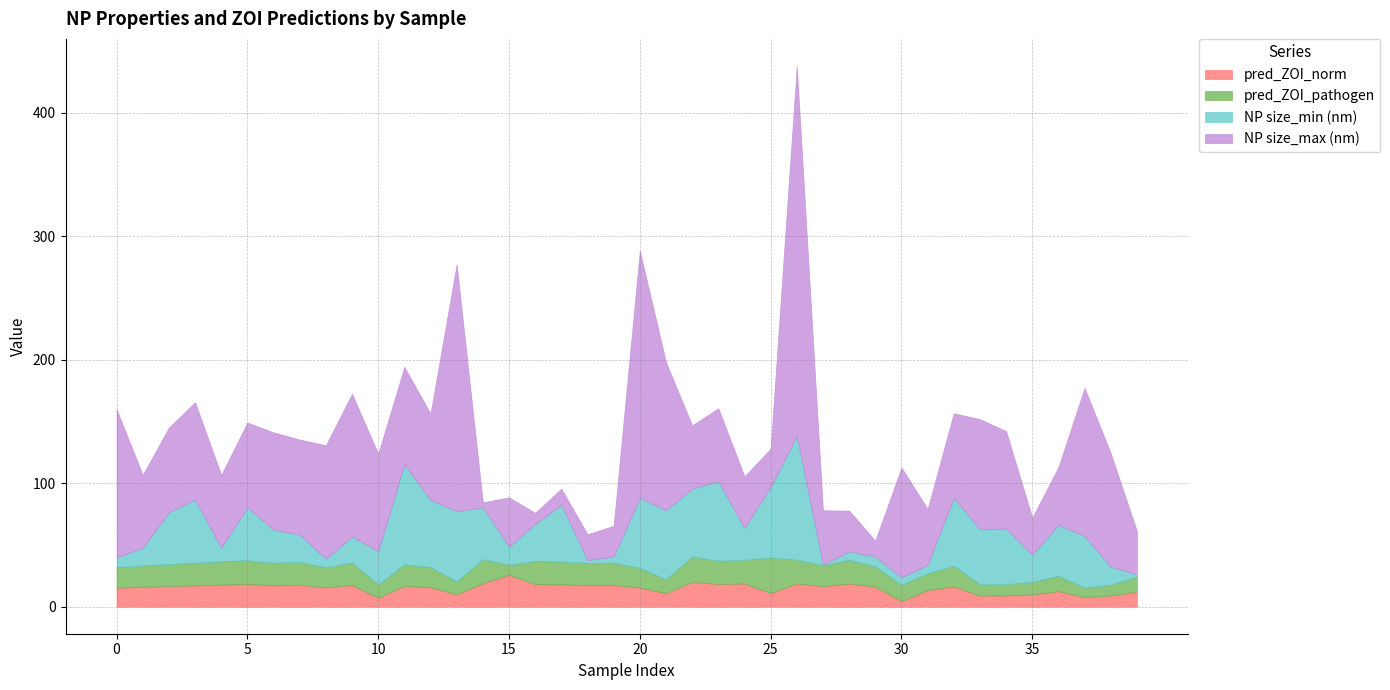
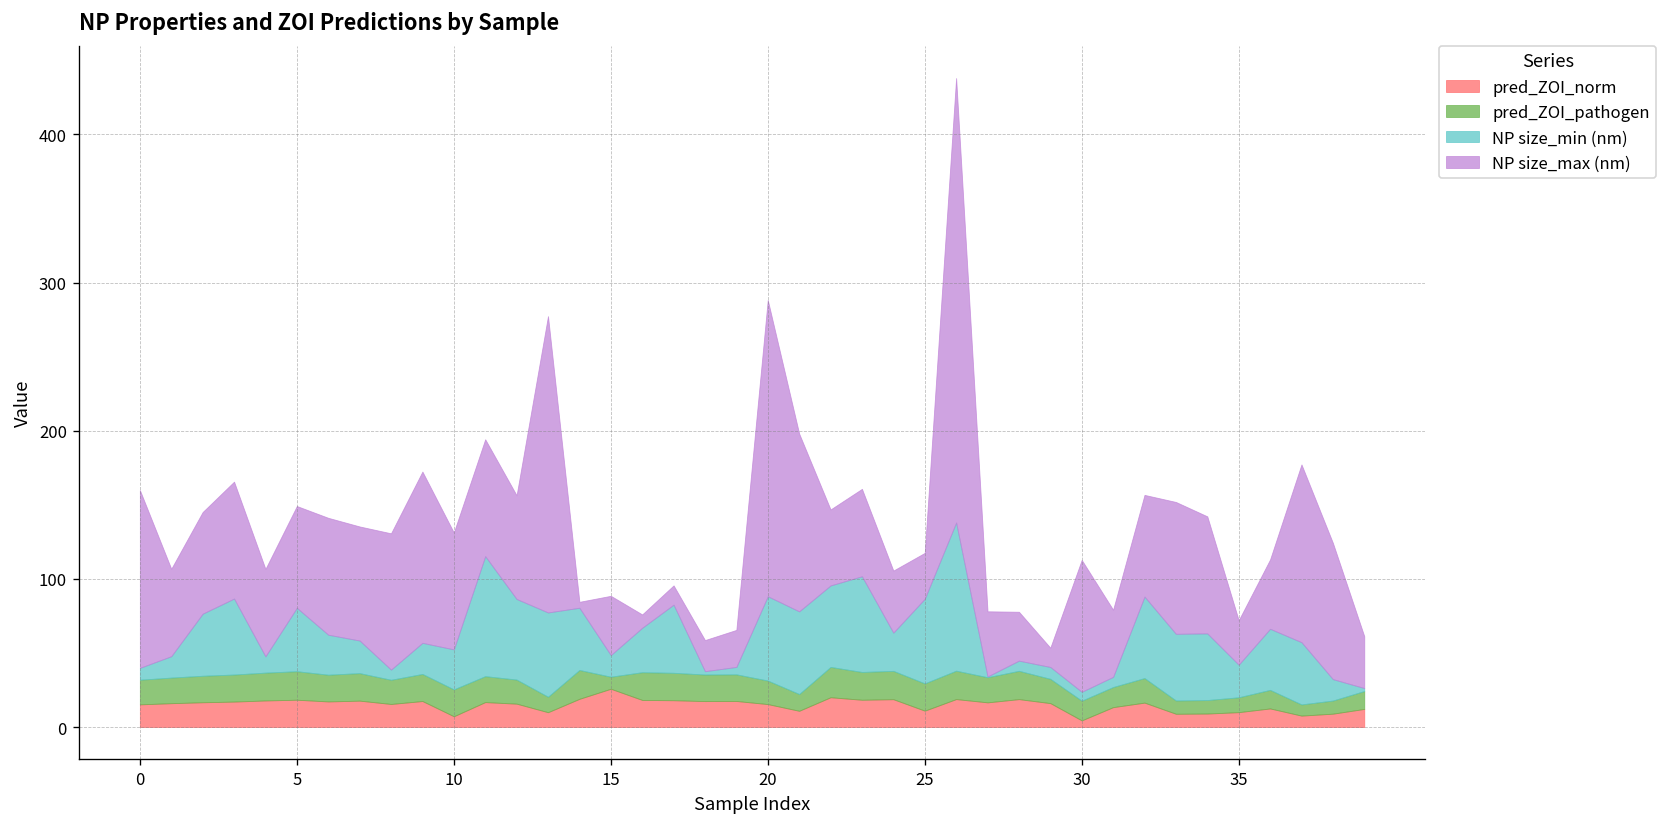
pred_ZOI_pathogen, 10: 11 -> 18
pred_ZOI_pathogen, 25: 29 -> 18
